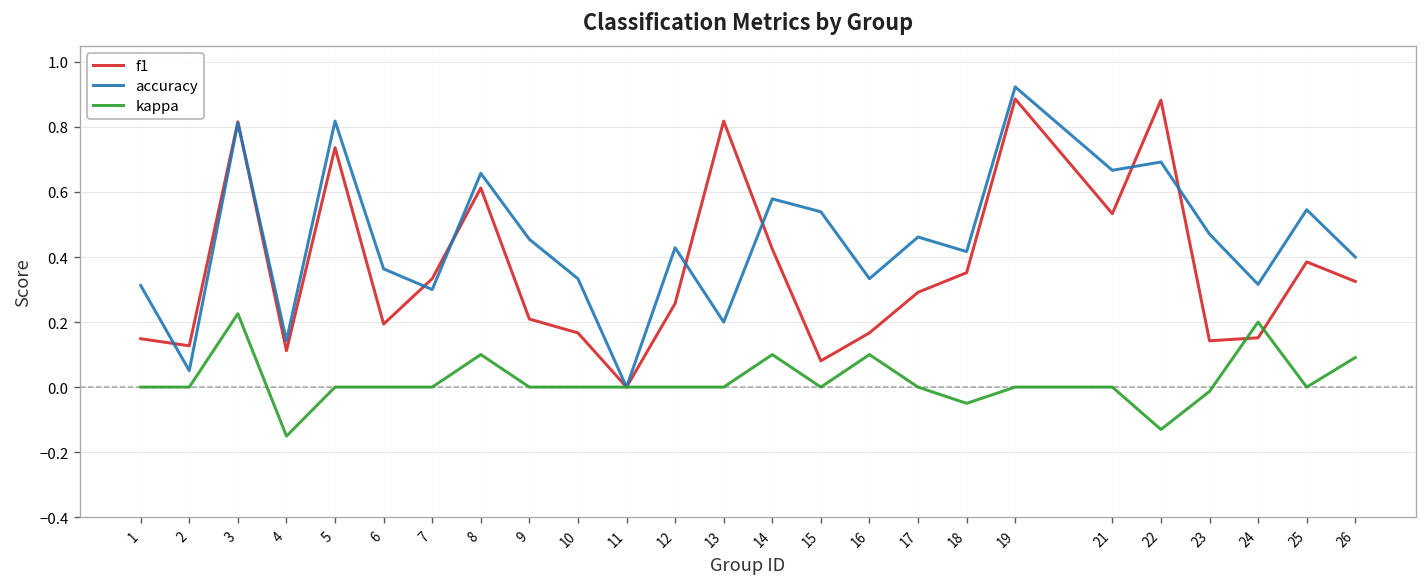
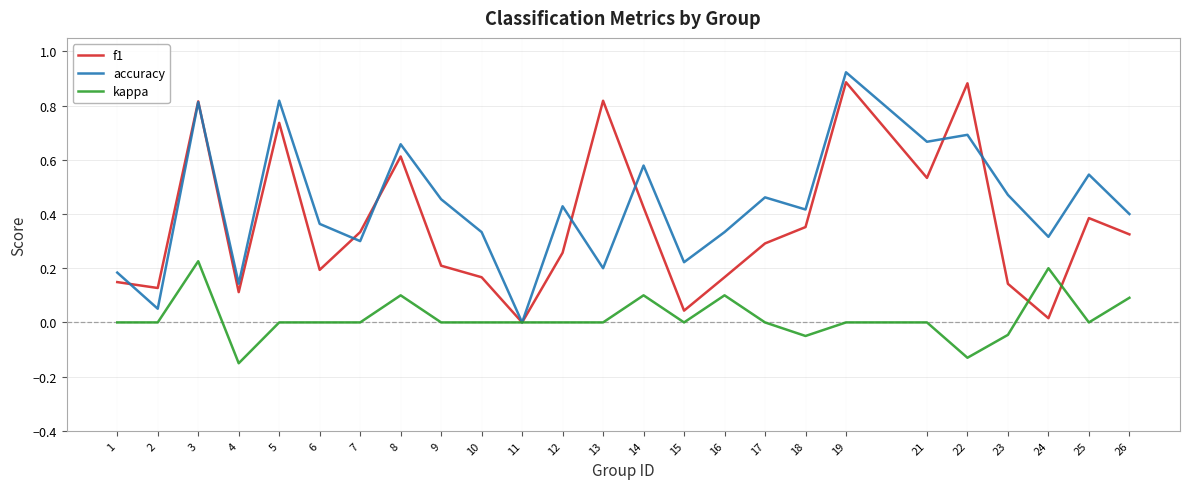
accuracy, 1: 0.31 -> 0.18
f1, 15: 0.08 -> 0.04
accuracy, 15: 0.54 -> 0.22
kappa, 23: -0.01 -> -0.05
f1, 24: 0.15 -> 0.02
